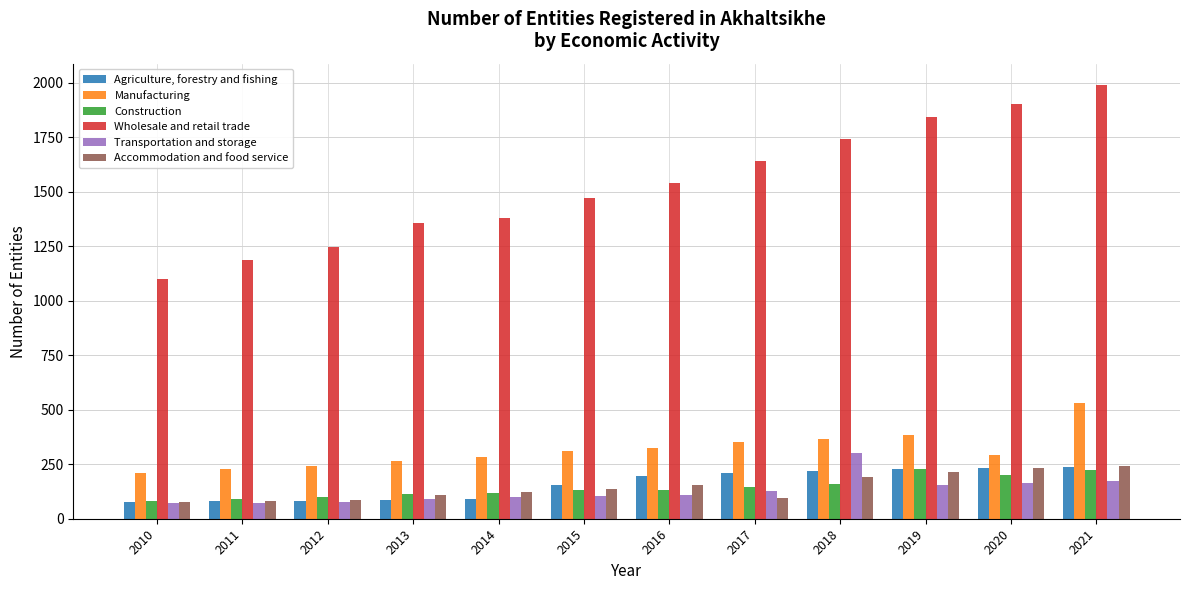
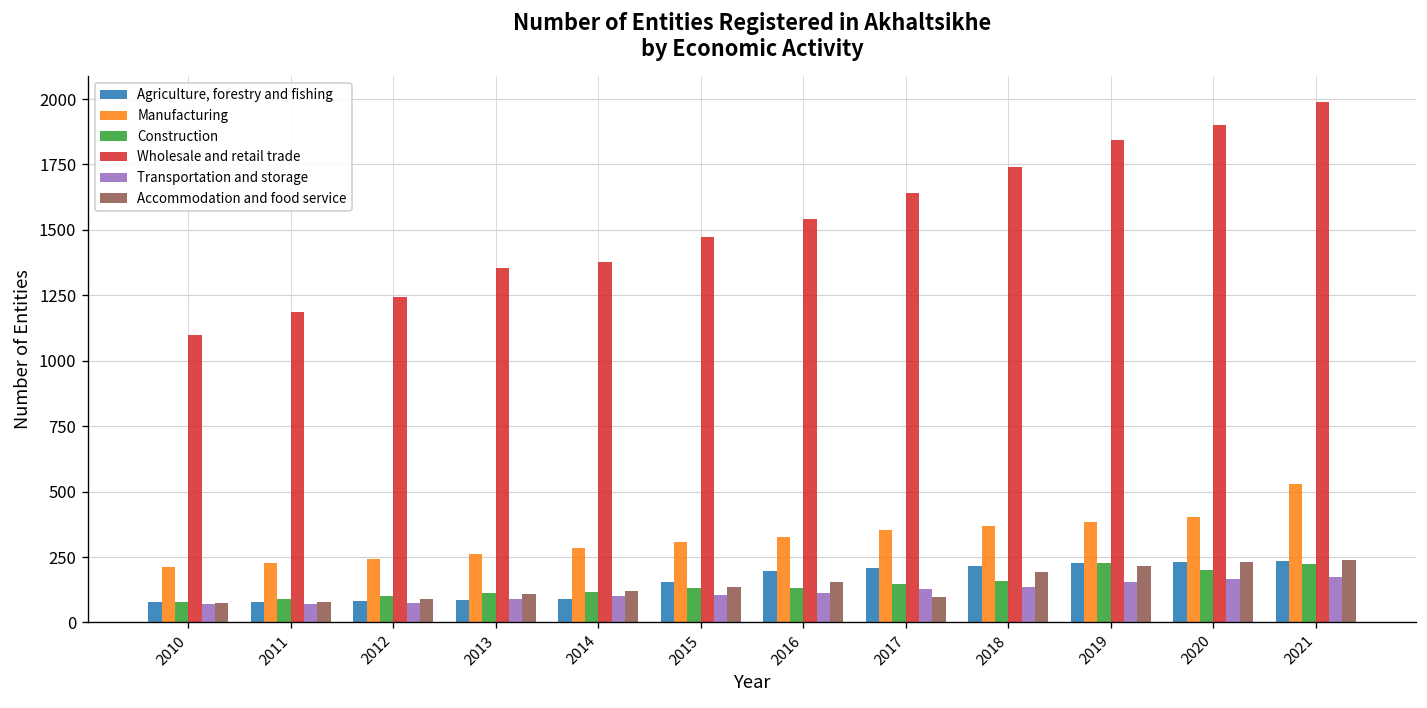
Transportation and storage, 2018: 300 -> 140
Manufacturing, 2020: 290 -> 400
